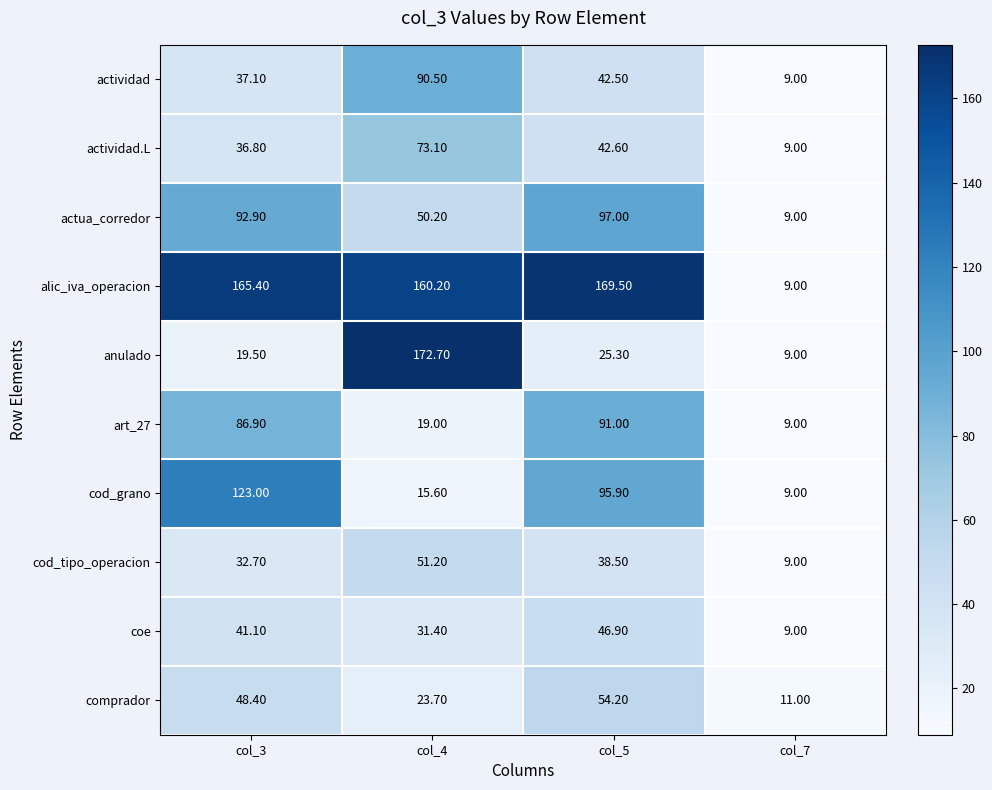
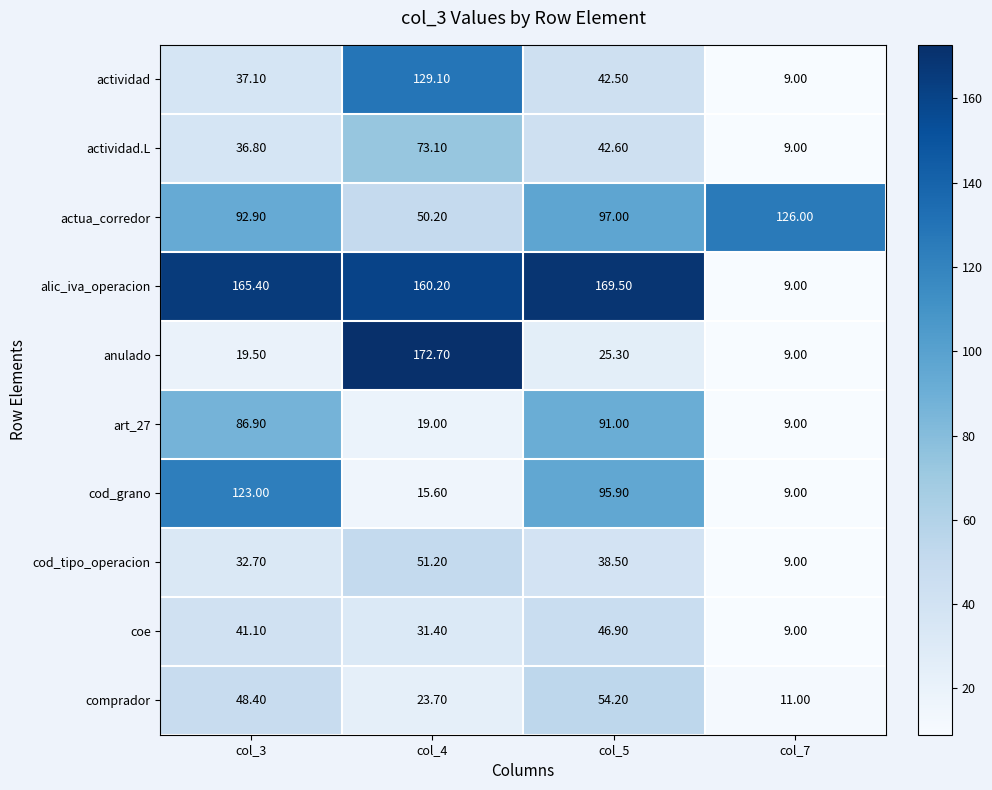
actividad, col_4: 90.50 -> 129.10
actua_corredor, col_7: 9.00 -> 126.00
